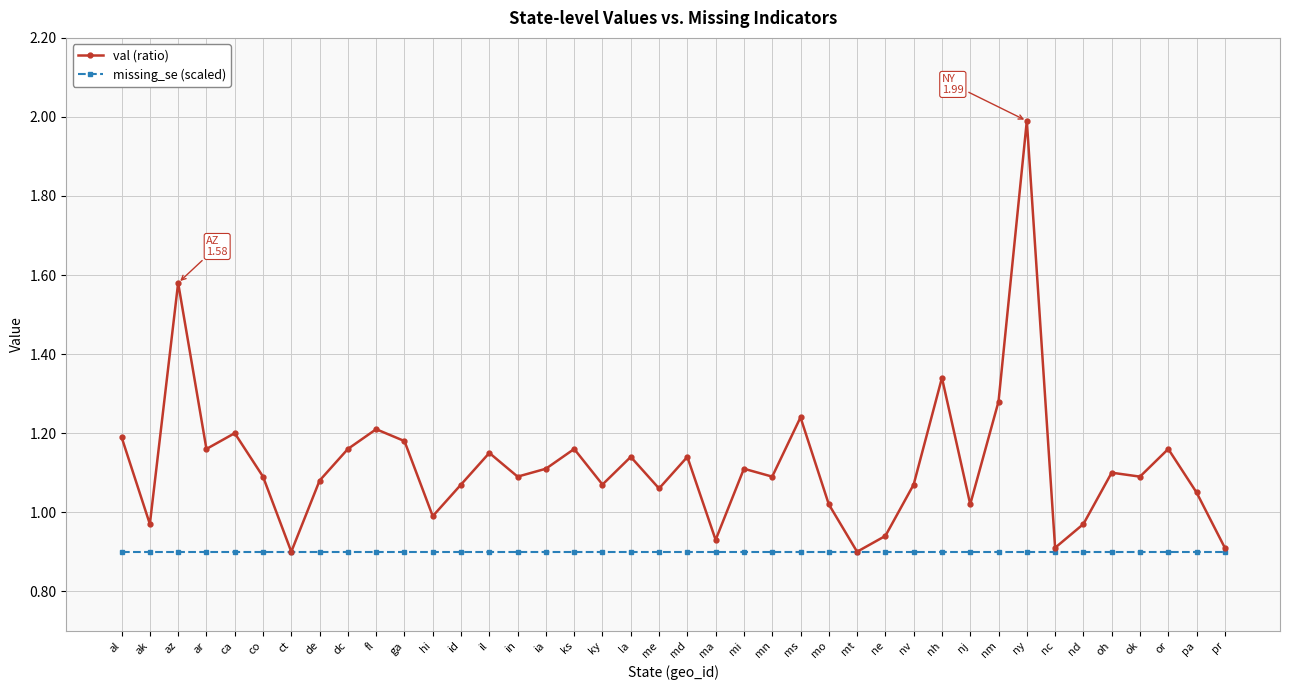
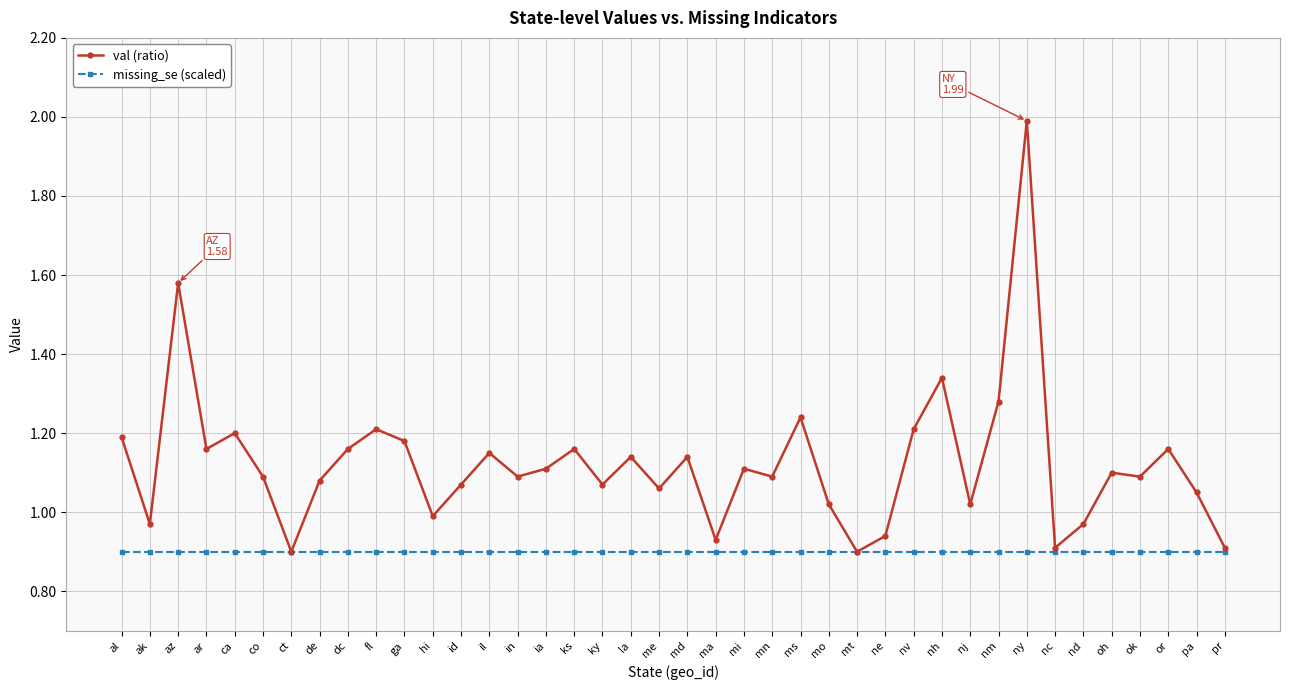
val (ratio), nv: 1.07 -> 1.21
